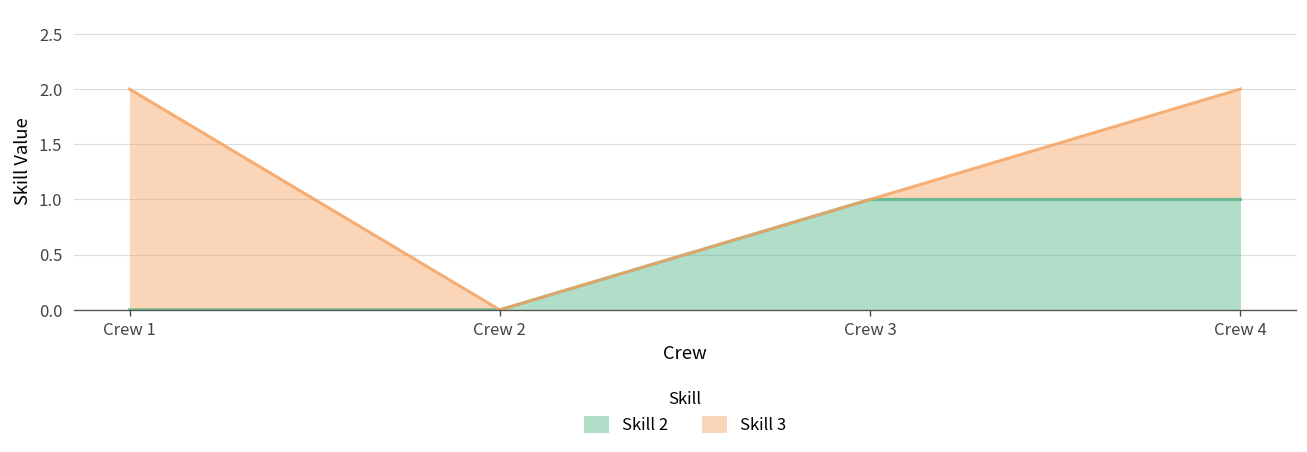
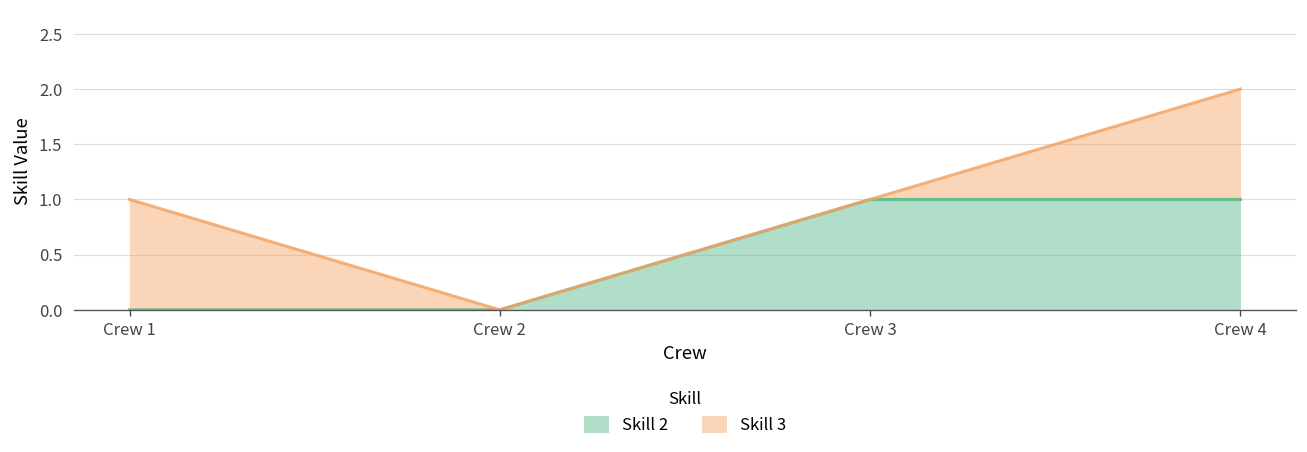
Skill 3, Crew 1: 2 -> 1
